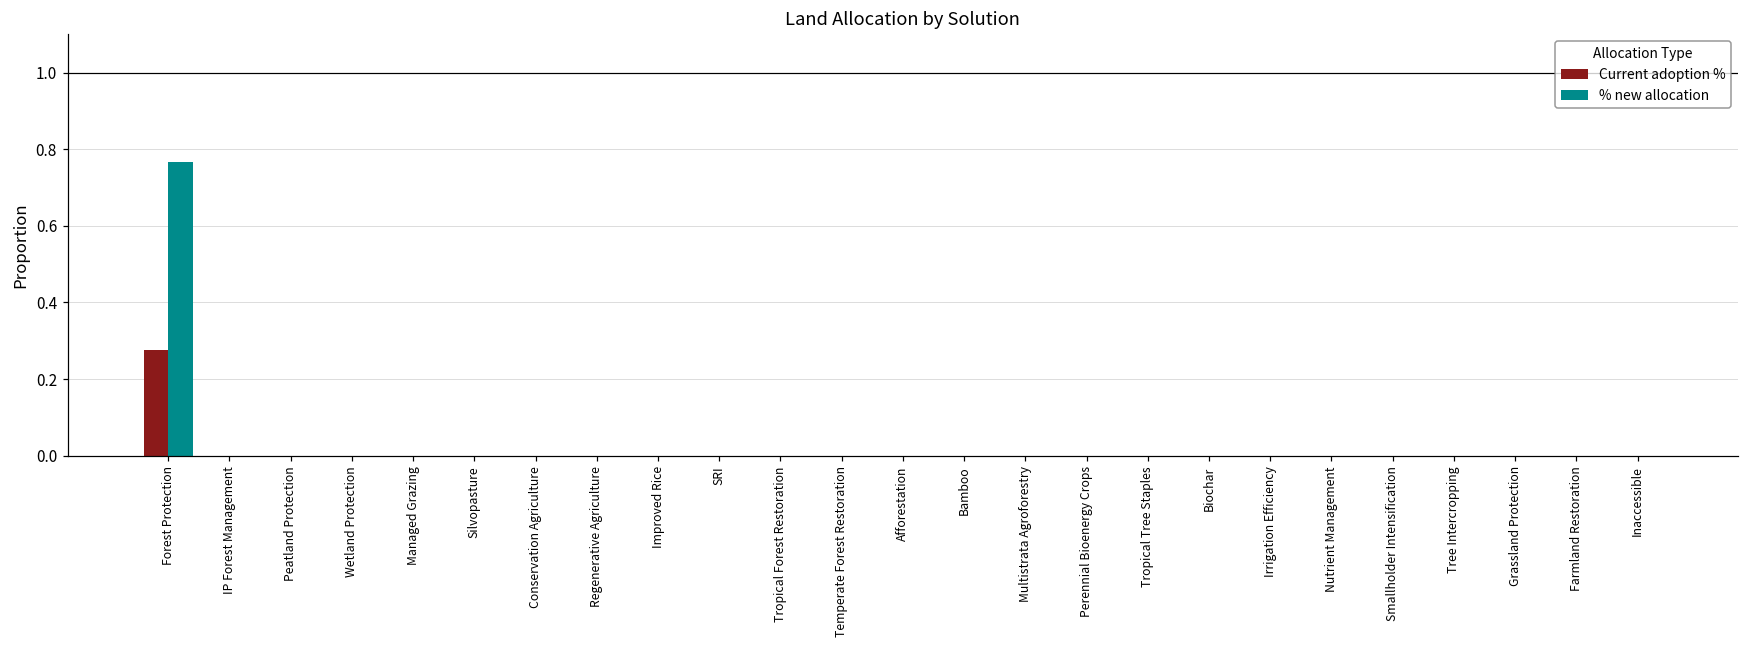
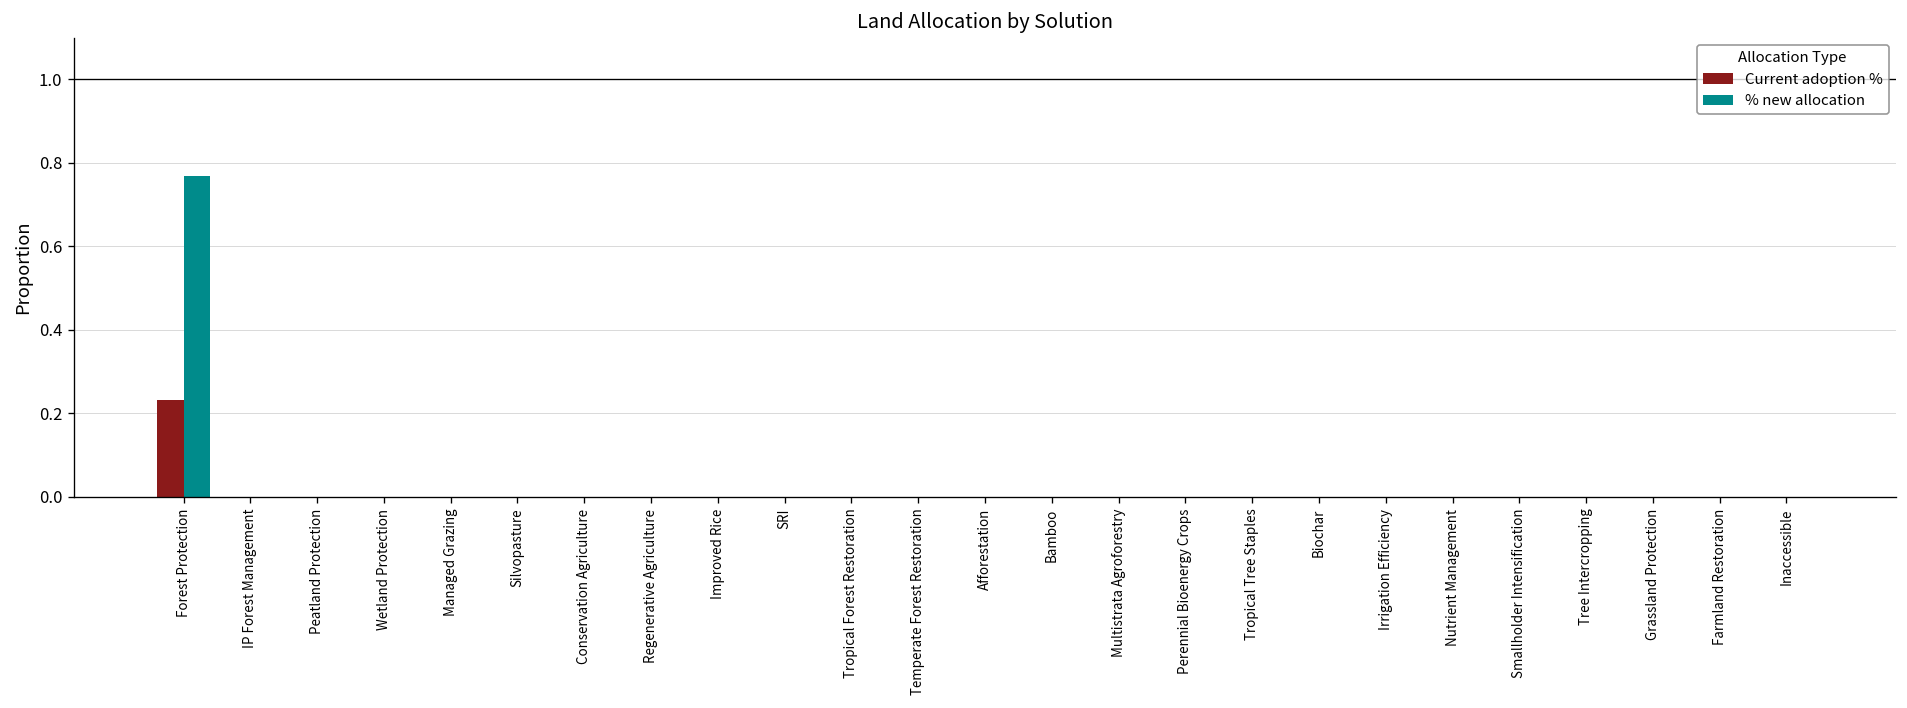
Current adoption %, Forest Protection: 0.27 -> 0.23
